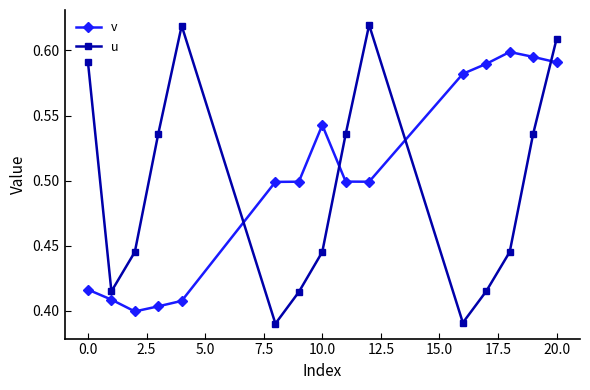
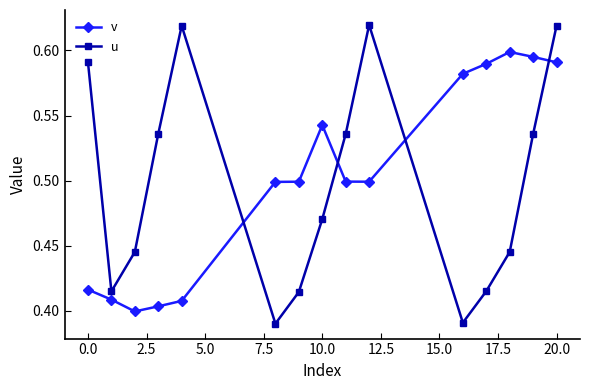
u, 10.0: 0.445 -> 0.470
u, 20.0: 0.609 -> 0.619
